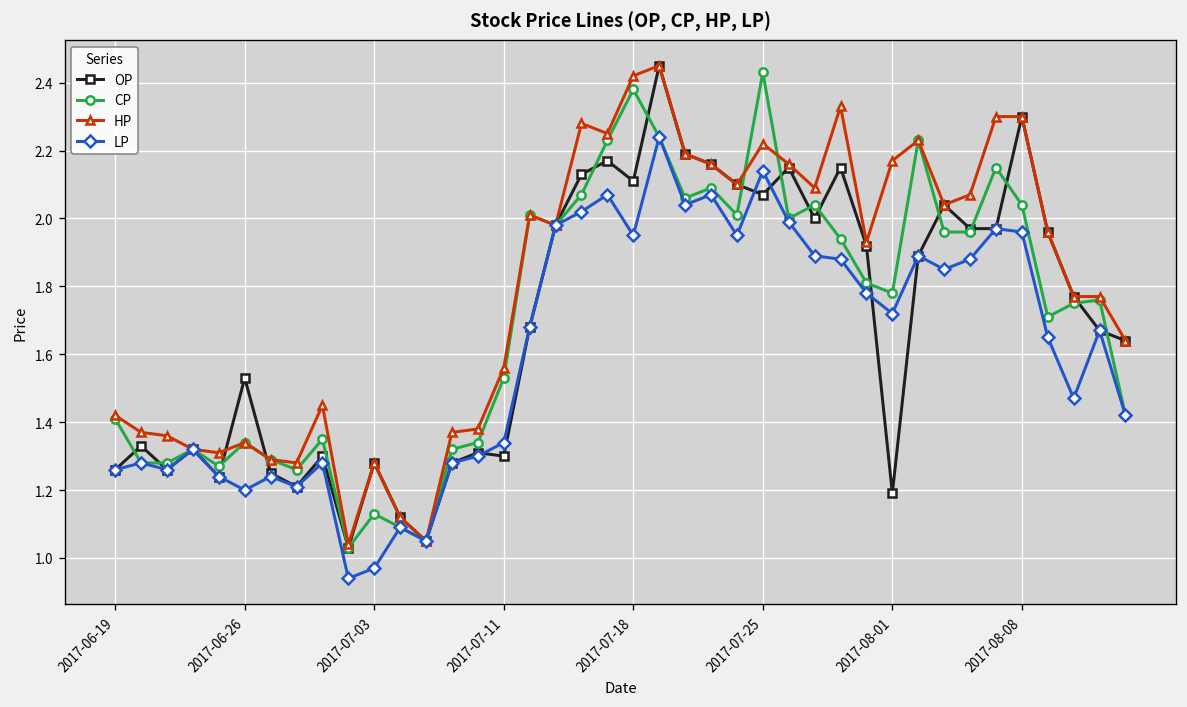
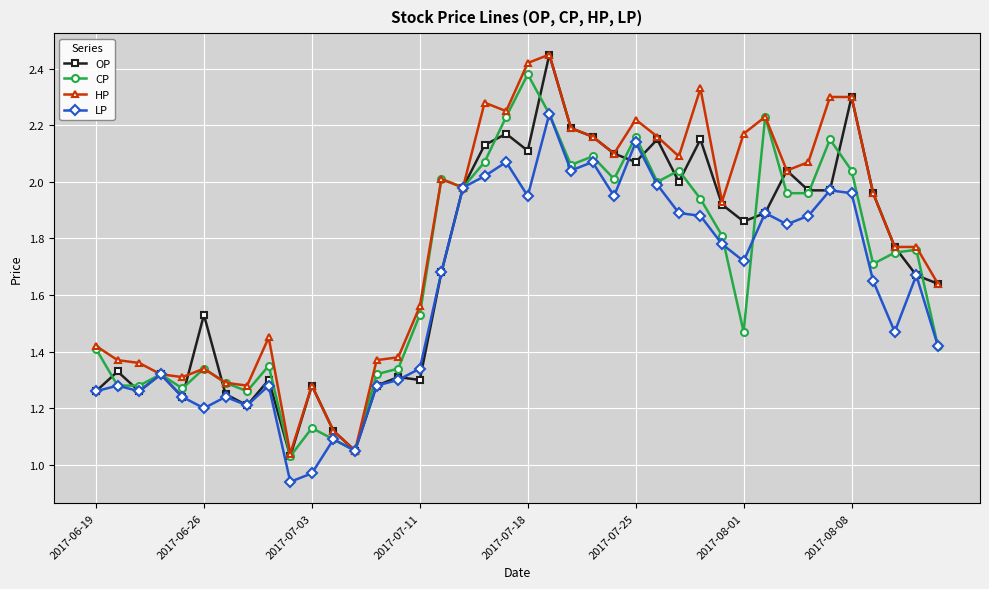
CP, 2017-07-25: 2.43 -> 2.16
OP, 2017-08-01: 1.19 -> 1.86
CP, 2017-08-01: 1.78 -> 1.47
